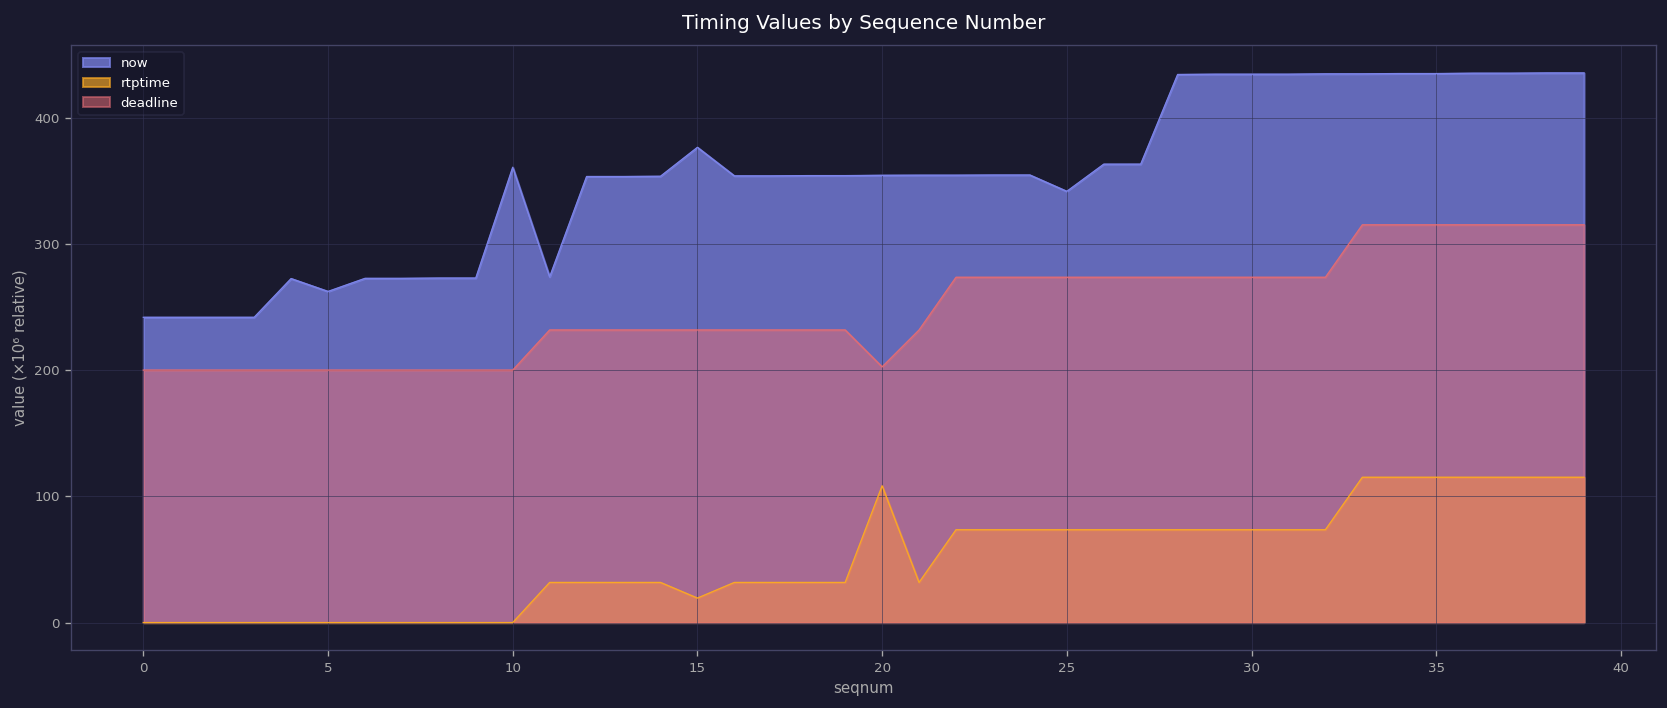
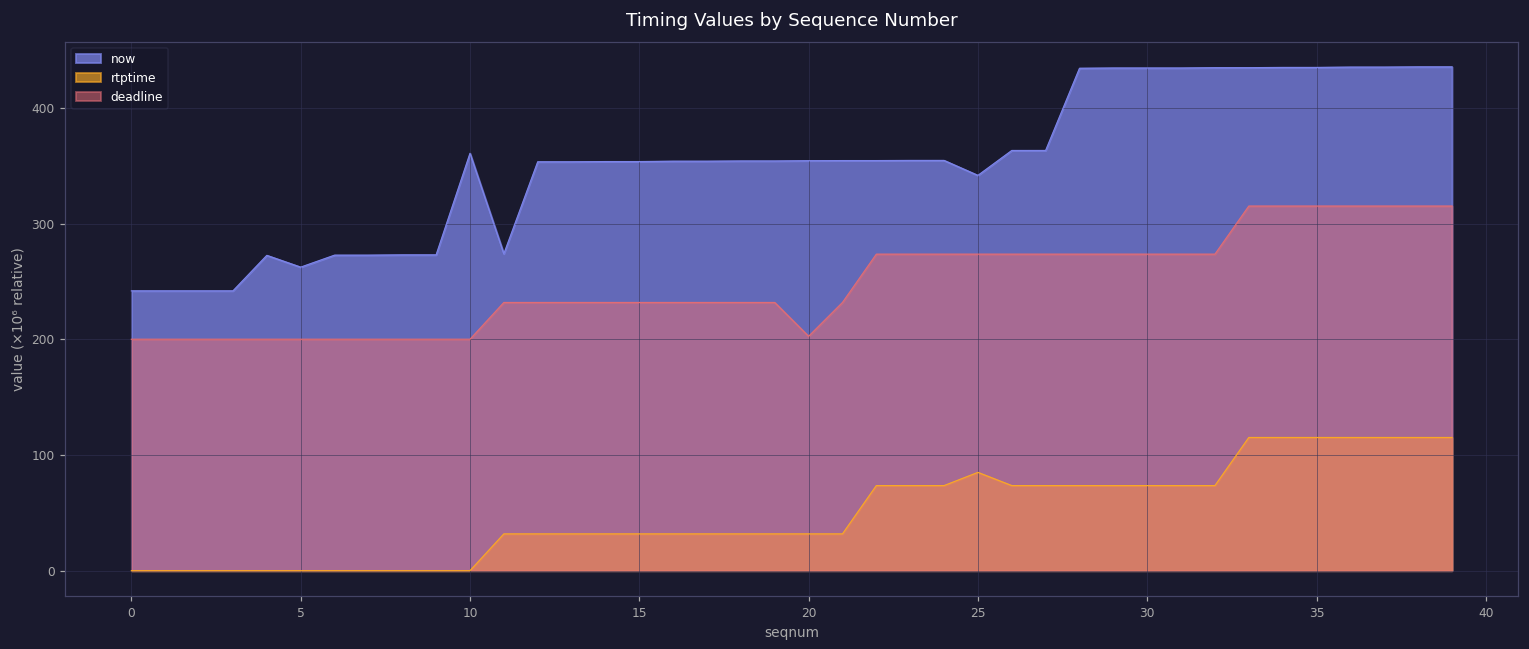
now, 15: 376 -> 354
rtptime, 15: 19 -> 32
rtptime, 20: 108 -> 32
rtptime, 25: 74 -> 85
